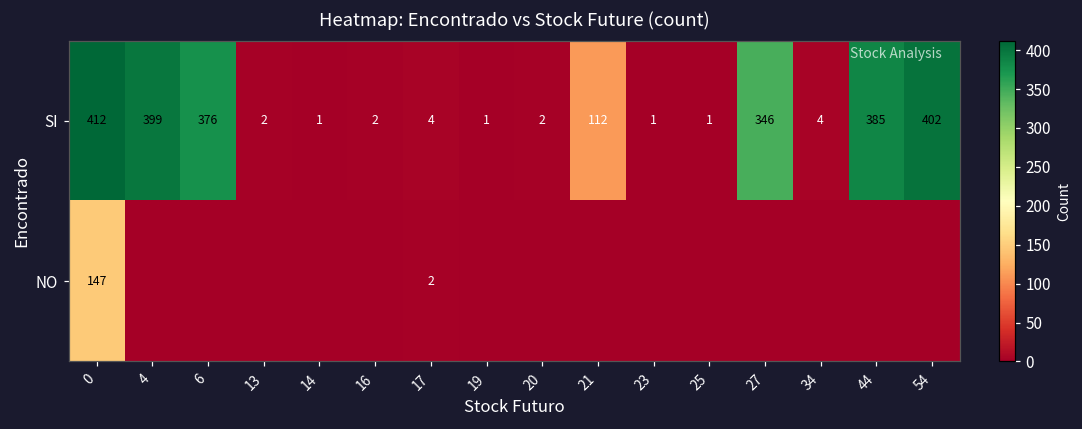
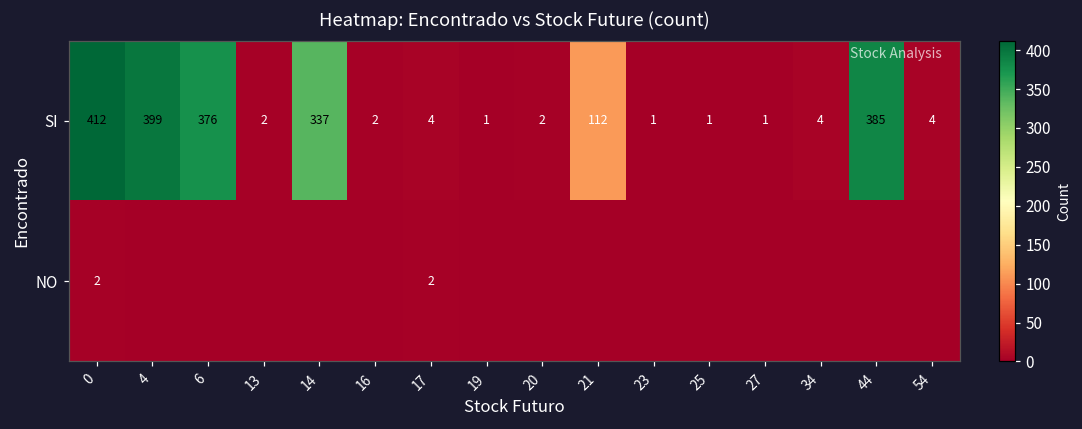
SI, 14: 1 -> 337
SI, 27: 346 -> 1
SI, 54: 402 -> 4
NO, 0: 147 -> 2
